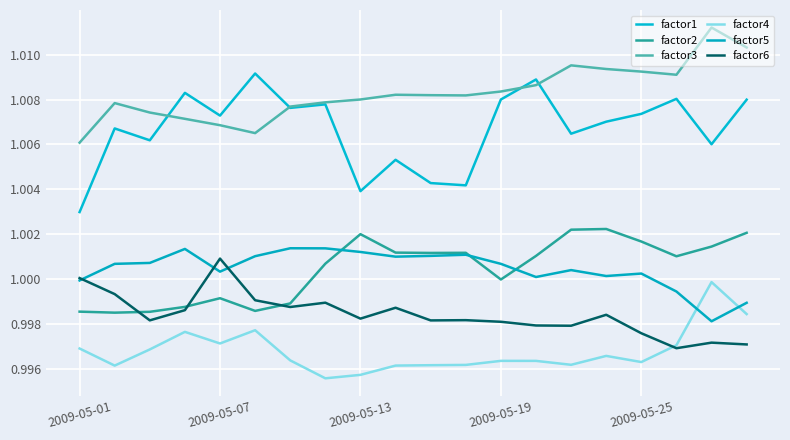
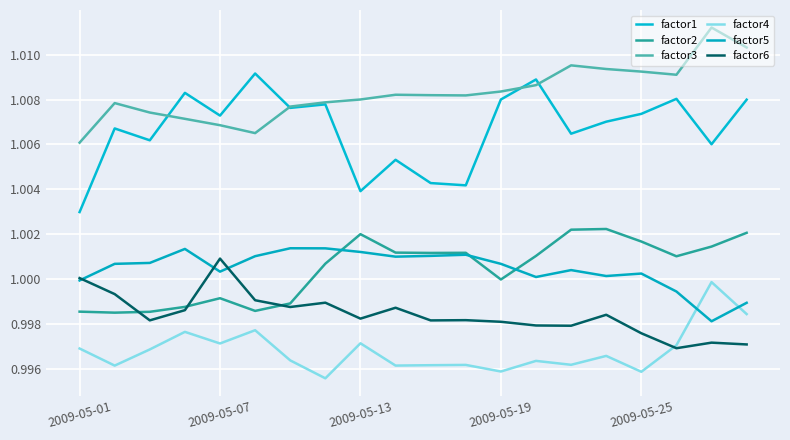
factor4, 2009-05-13: 0.9957 -> 0.9971
factor4, 2009-05-19: 0.9964 -> 0.9959
factor4, 2009-05-25: 0.9963 -> 0.9959
